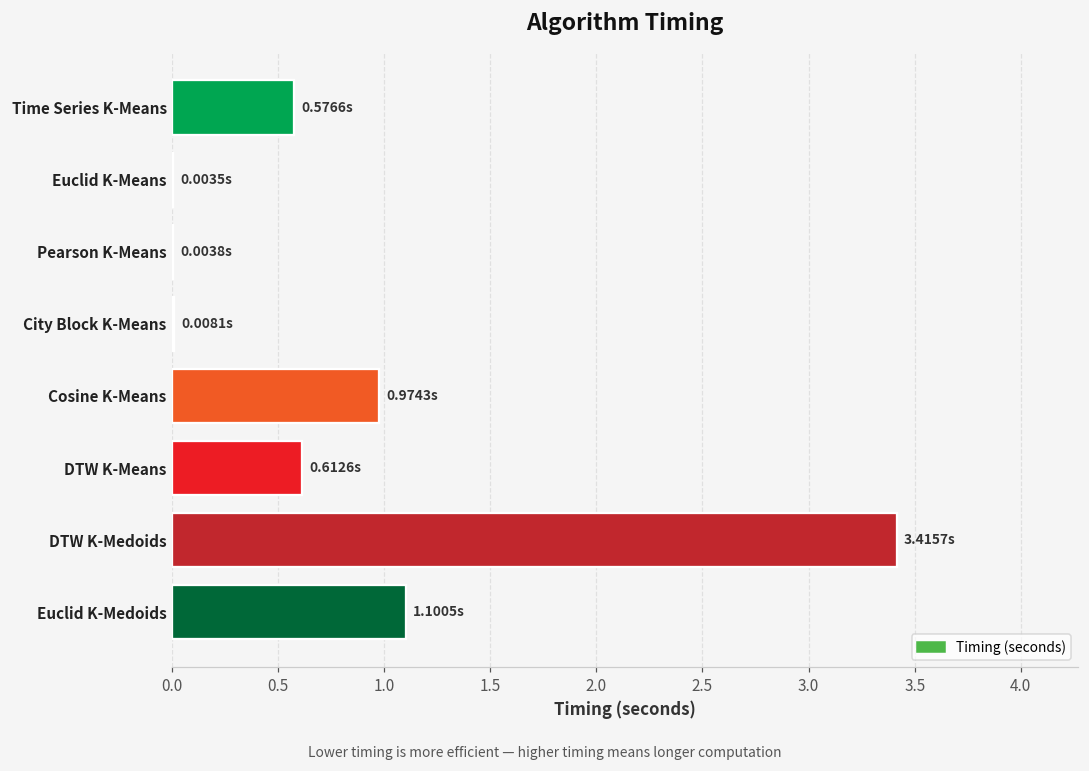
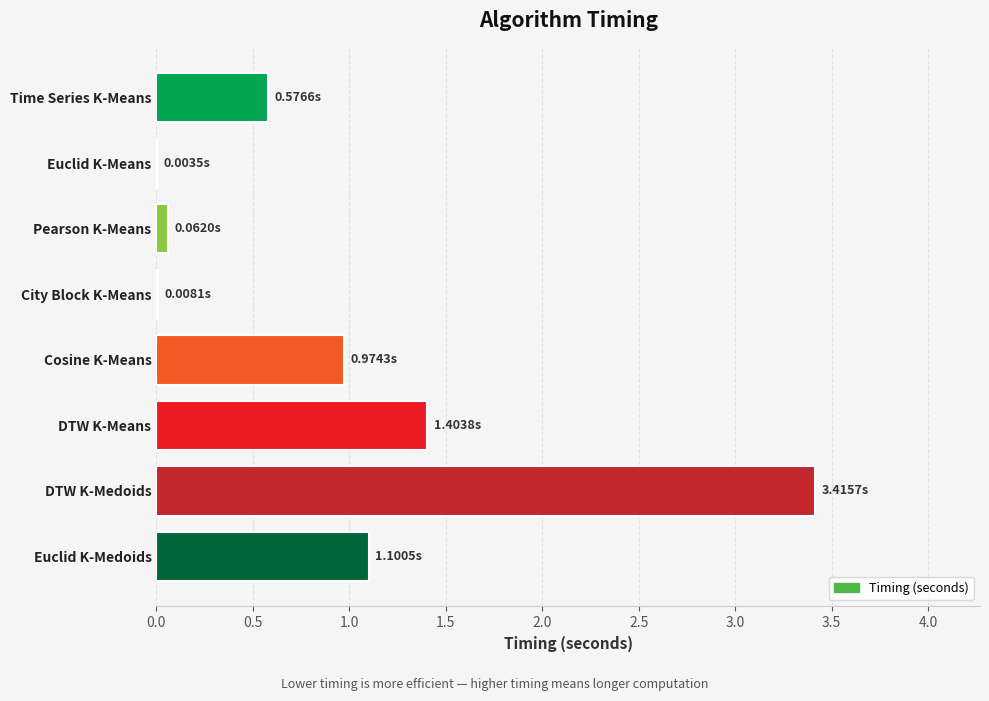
Pearson K-Means: 0.0038s -> 0.0620s
DTW K-Means: 0.6126s -> 1.4038s
